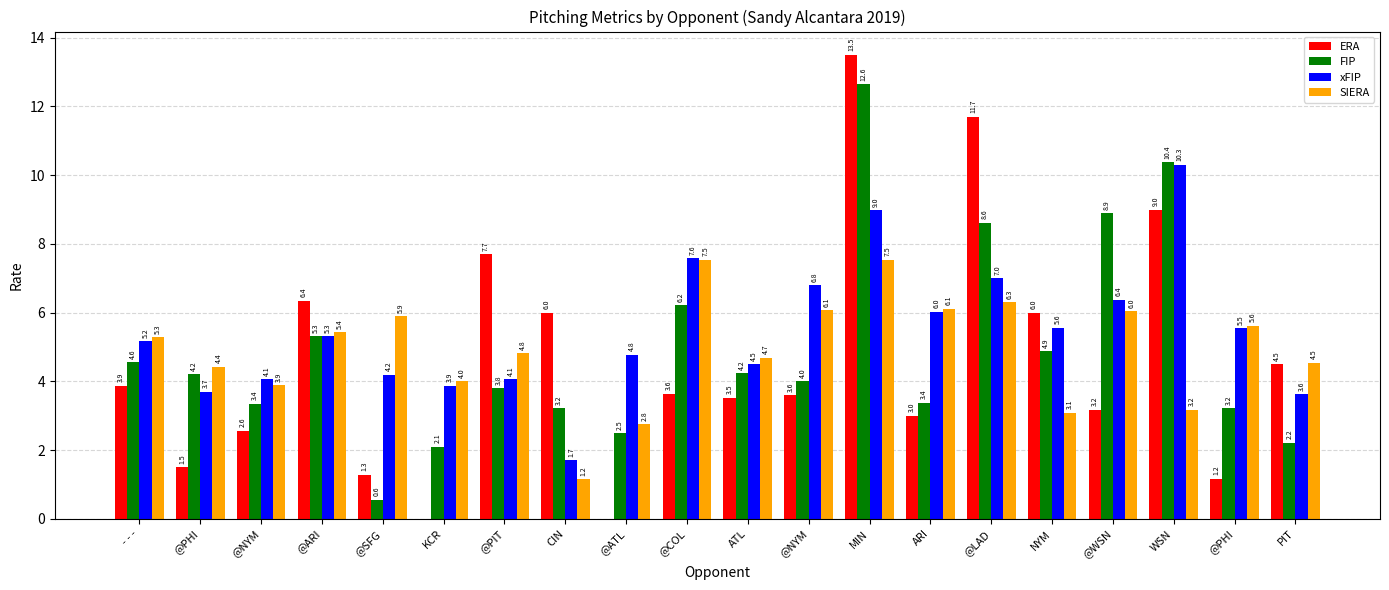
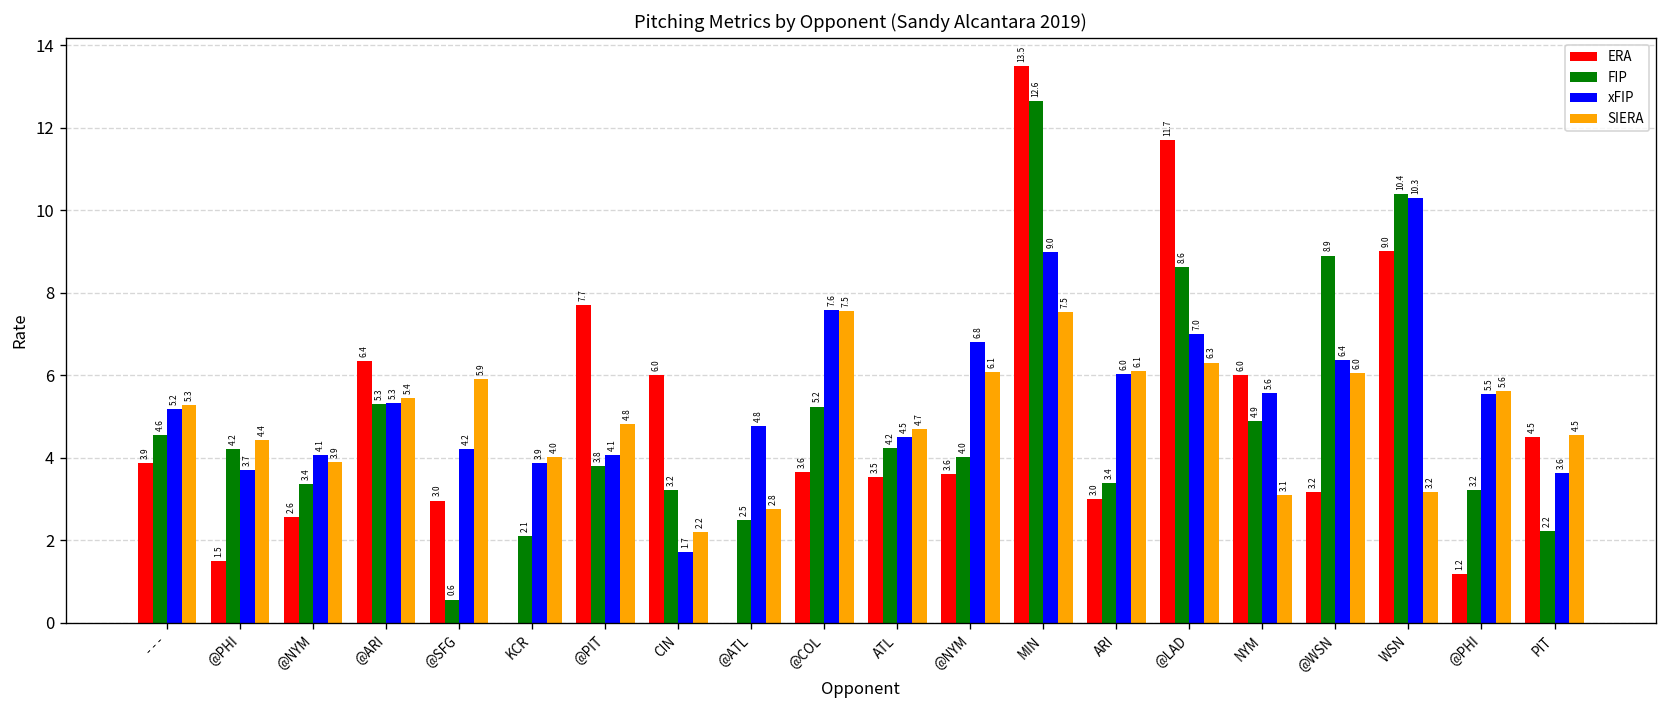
ERA, @SFG: 1.3 -> 3.0
SIERA, CIN: 1.2 -> 2.2
FIP, @COL: 6.2 -> 5.2
